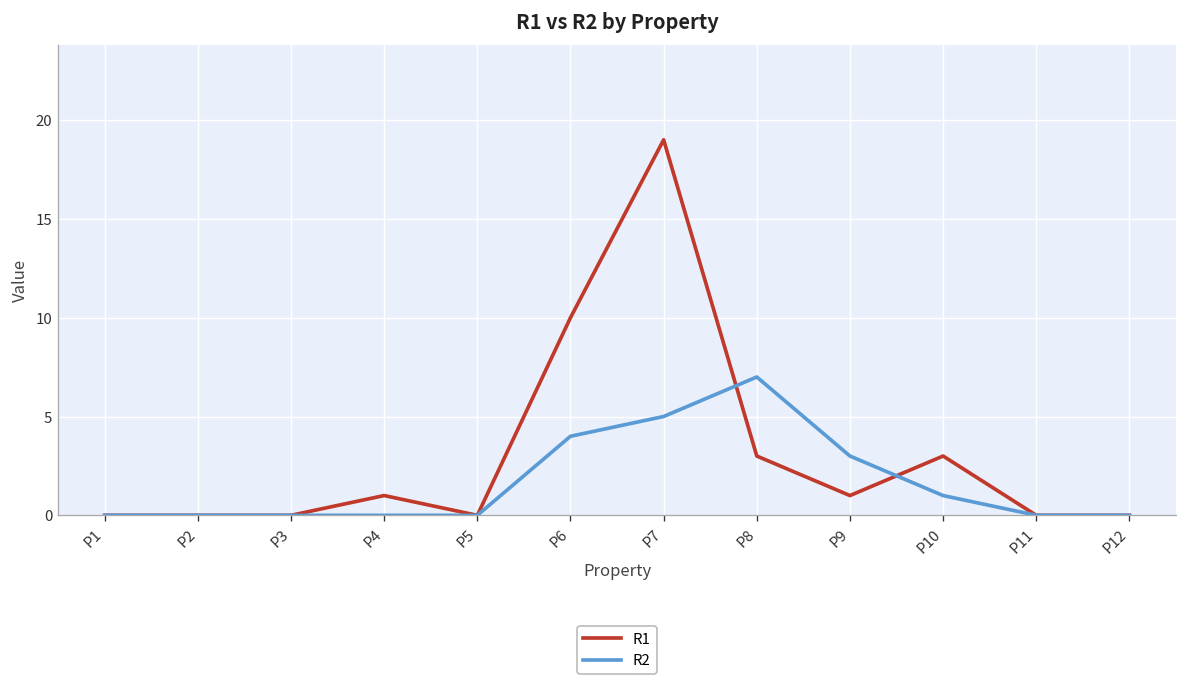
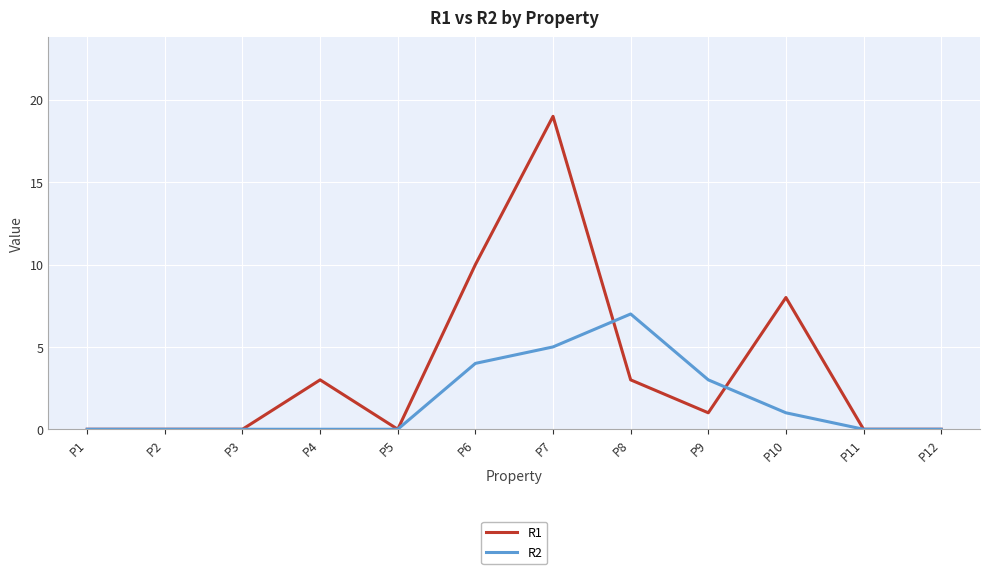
R1, P4: 1 -> 3
R1, P10: 3 -> 8
